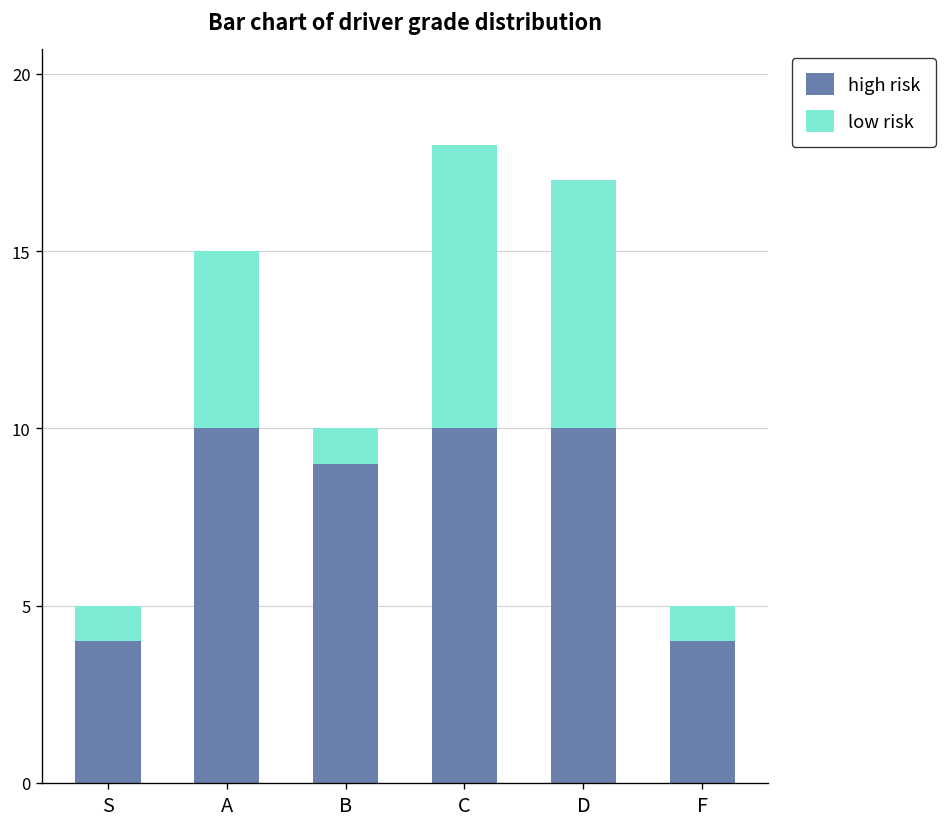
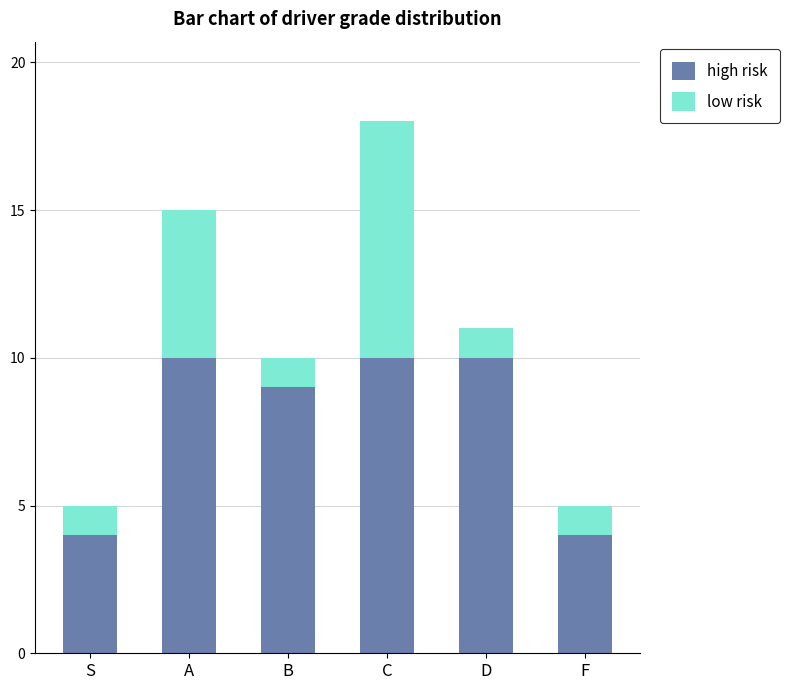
low risk, D: 7 -> 1
